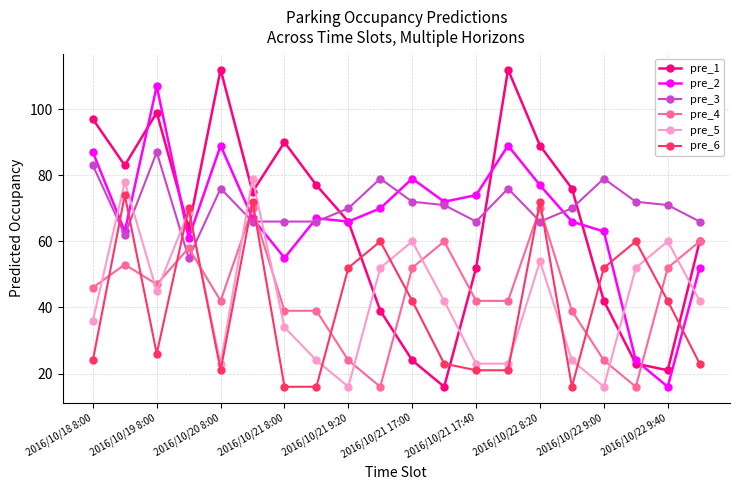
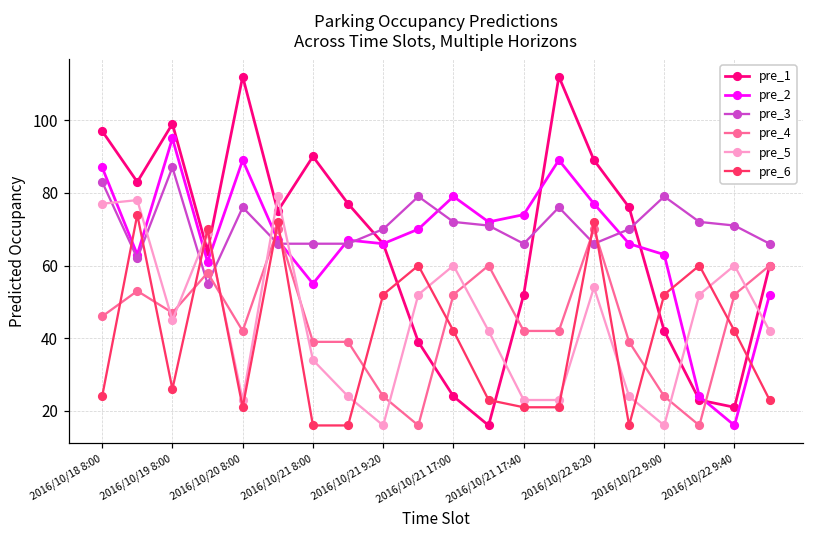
pre_5, 2016/10/18 8:00: 36 -> 77
pre_2, 2016/10/19 8:00: 107 -> 95
